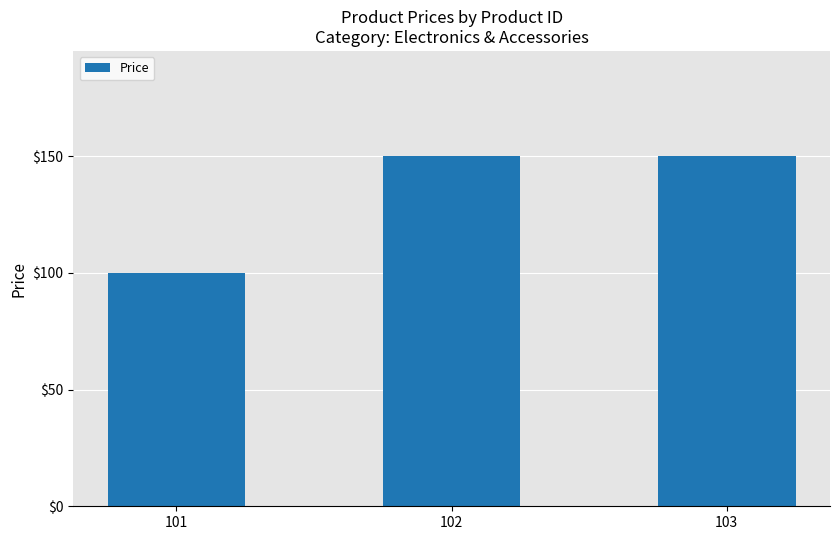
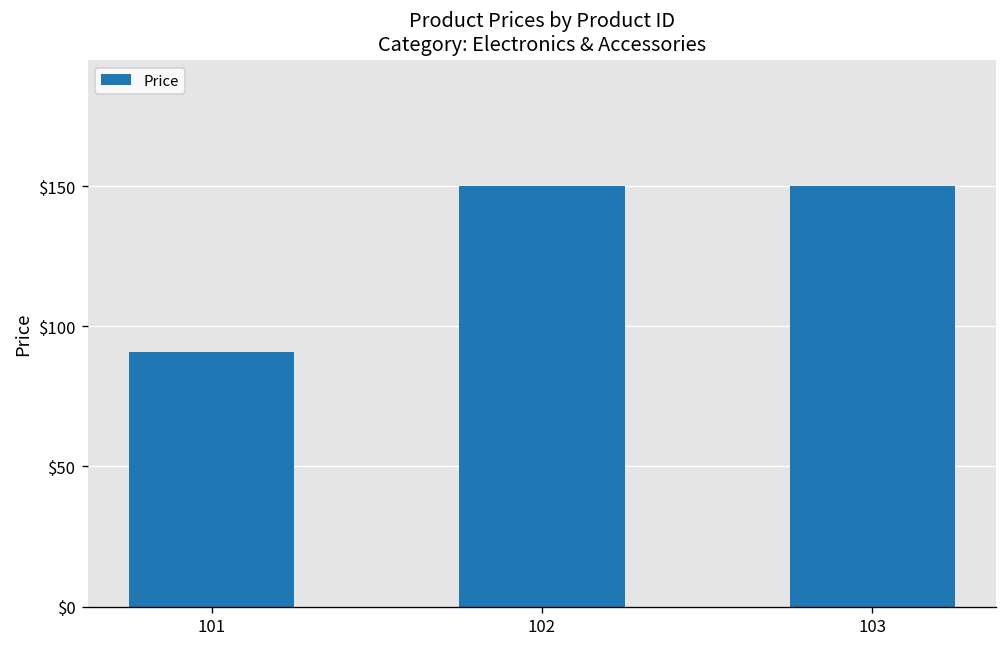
101: $100 -> $91
